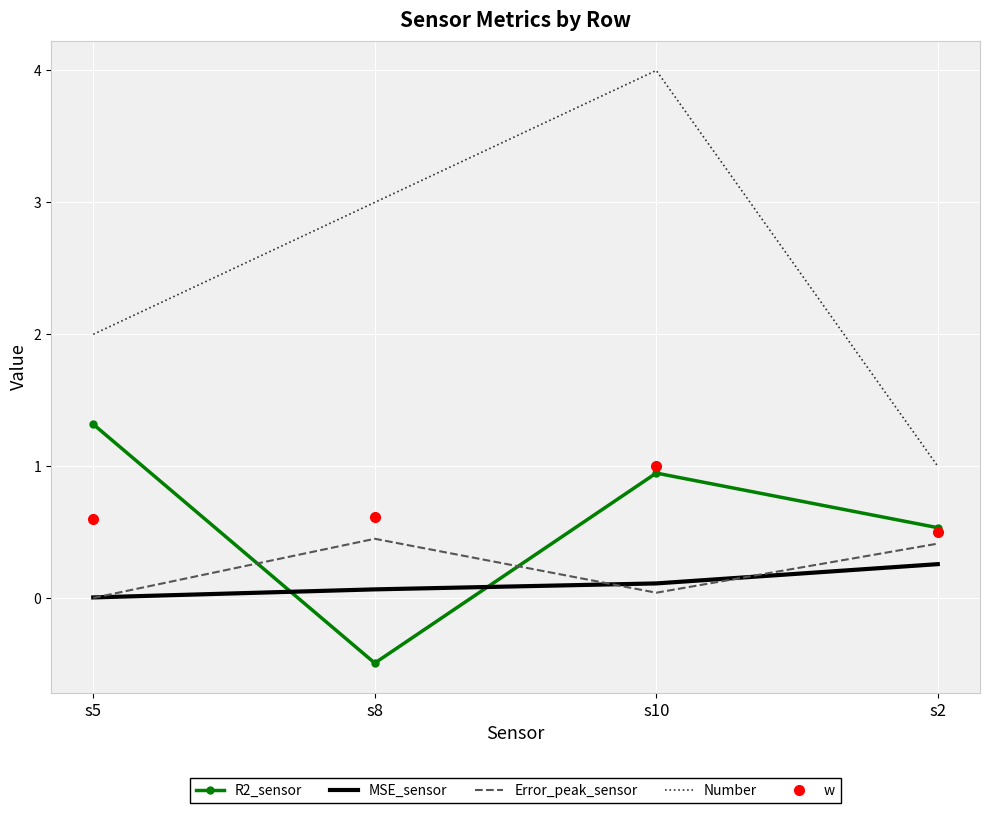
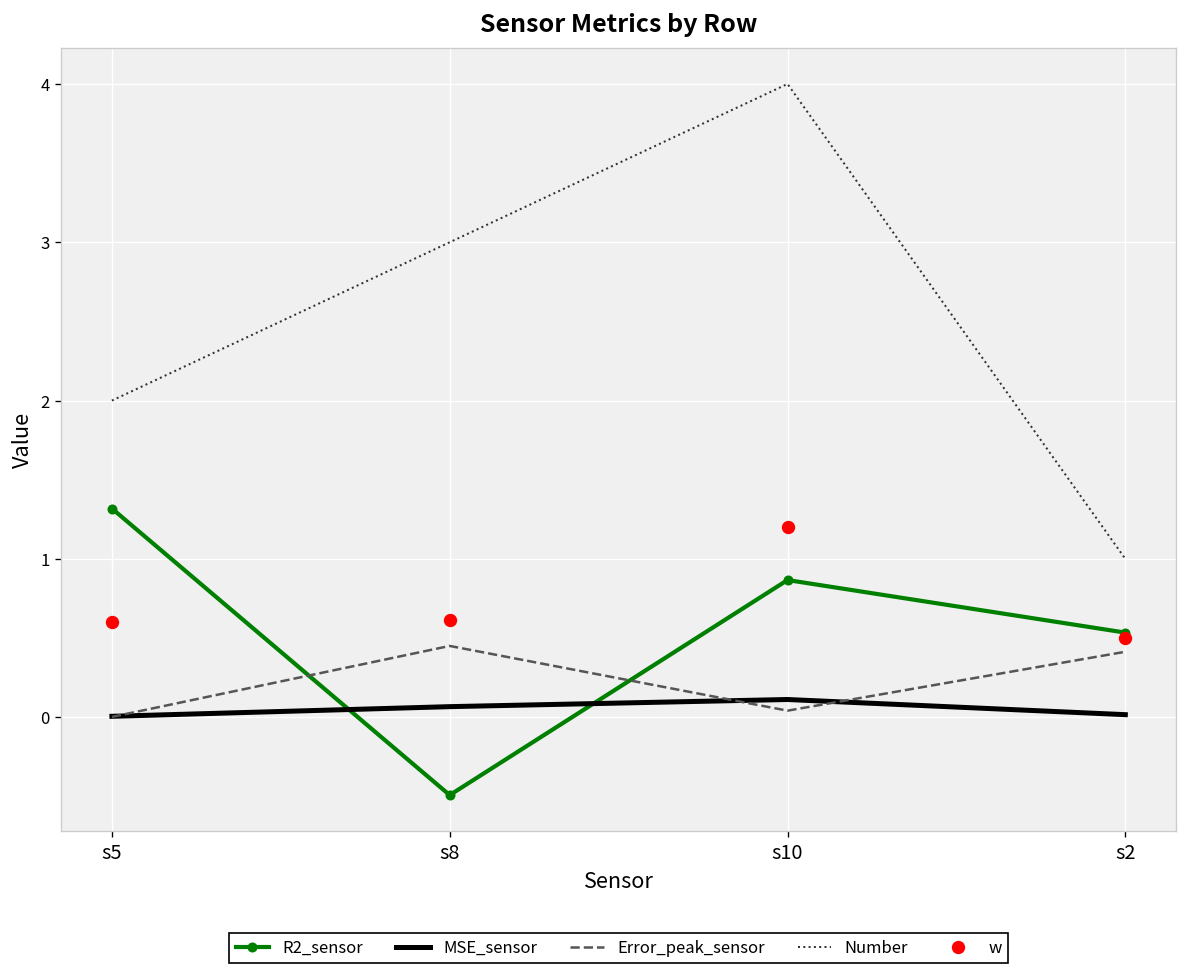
R2_sensor, s10: 0.95 -> 0.87
w, s10: 1.0 -> 1.2
MSE_sensor, s2: 0.26 -> 0.02
